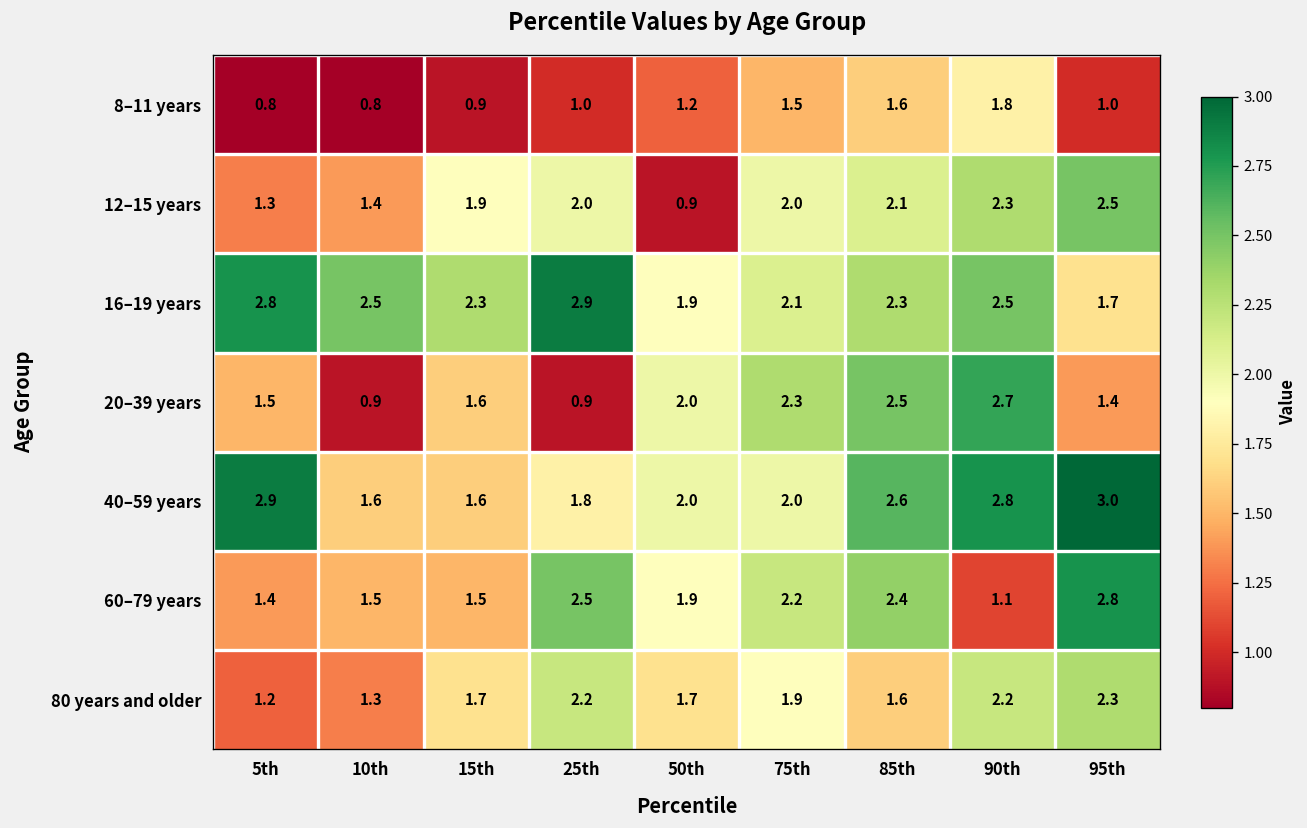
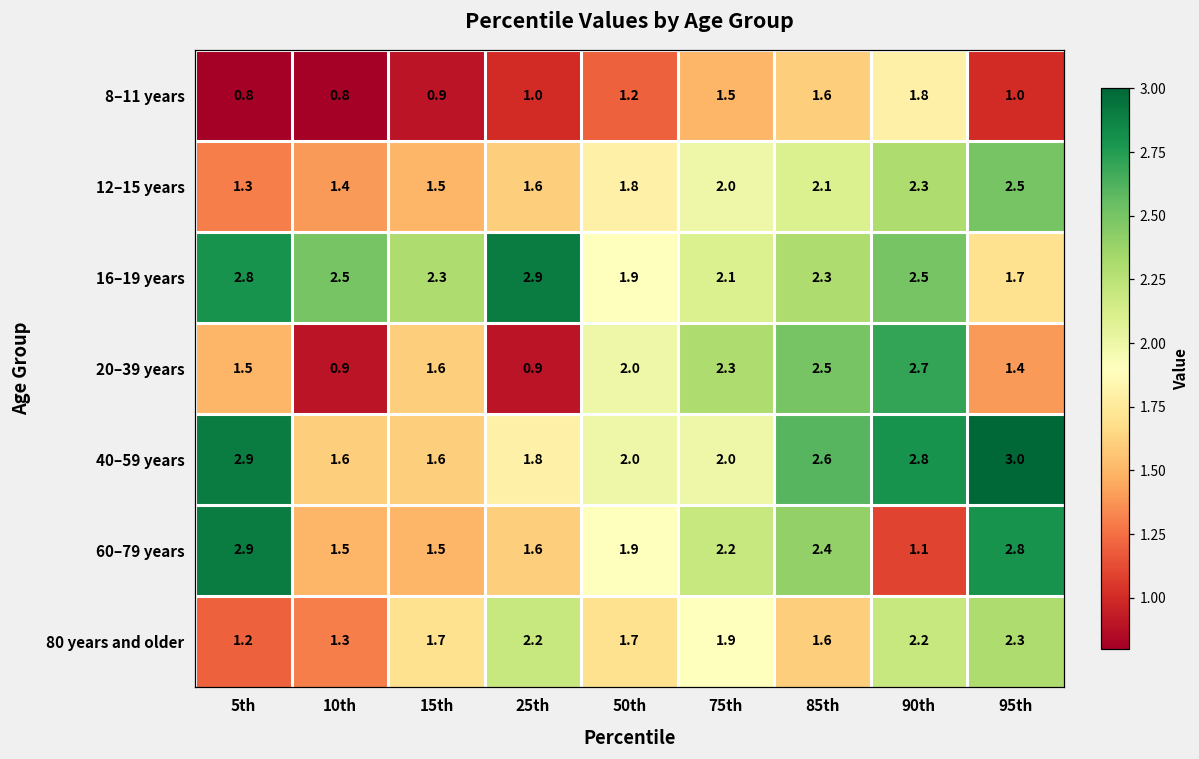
12–15 years, 15th: 1.9 -> 1.5
12–15 years, 25th: 2.0 -> 1.6
12–15 years, 50th: 0.9 -> 1.8
60–79 years, 5th: 1.4 -> 2.9
60–79 years, 25th: 2.5 -> 1.6
